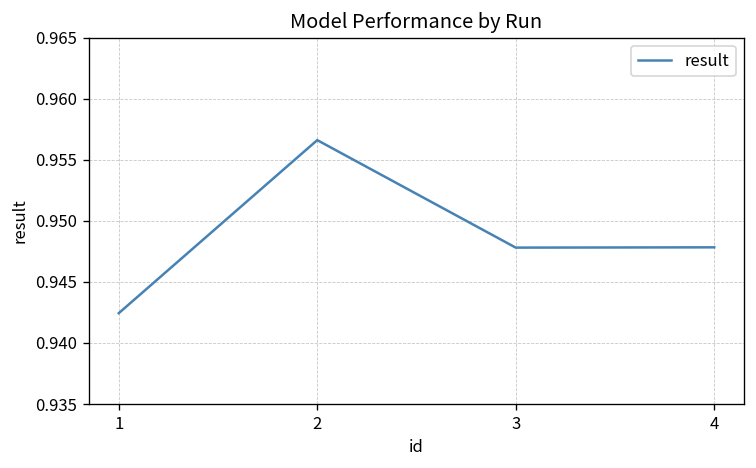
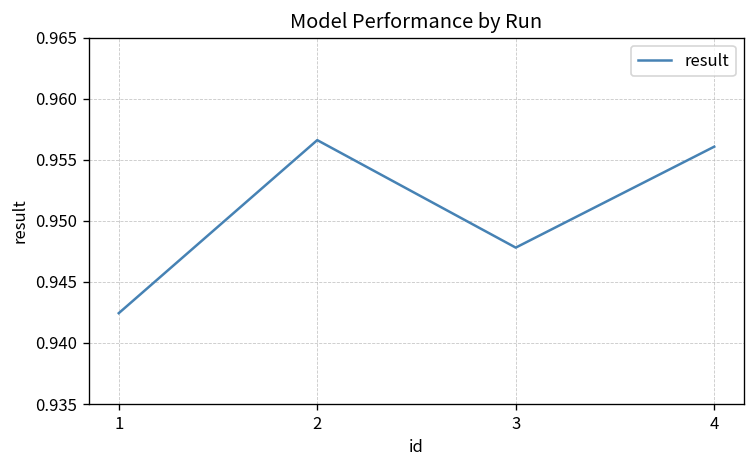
4: 0.9478 -> 0.9561
